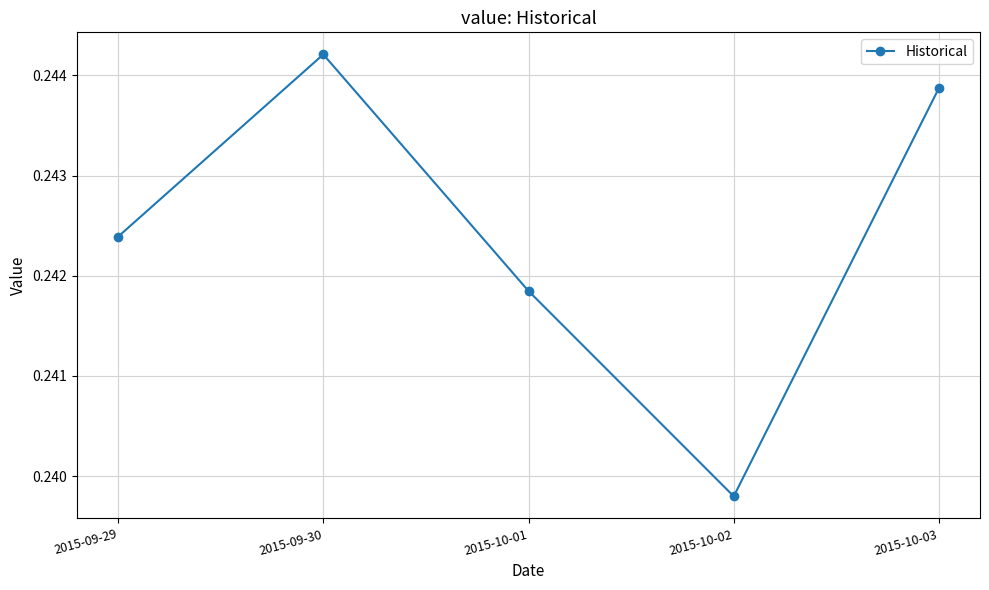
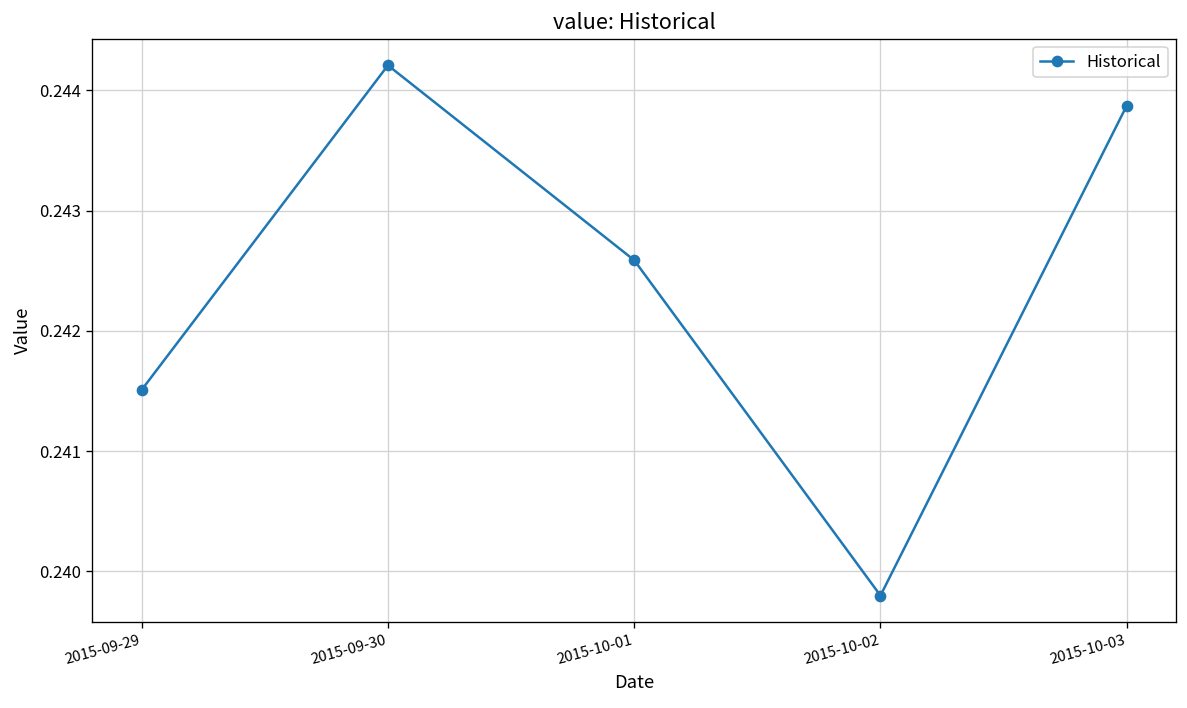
2015-09-29: 0.24239 -> 0.24151
2015-10-01: 0.24185 -> 0.24259
